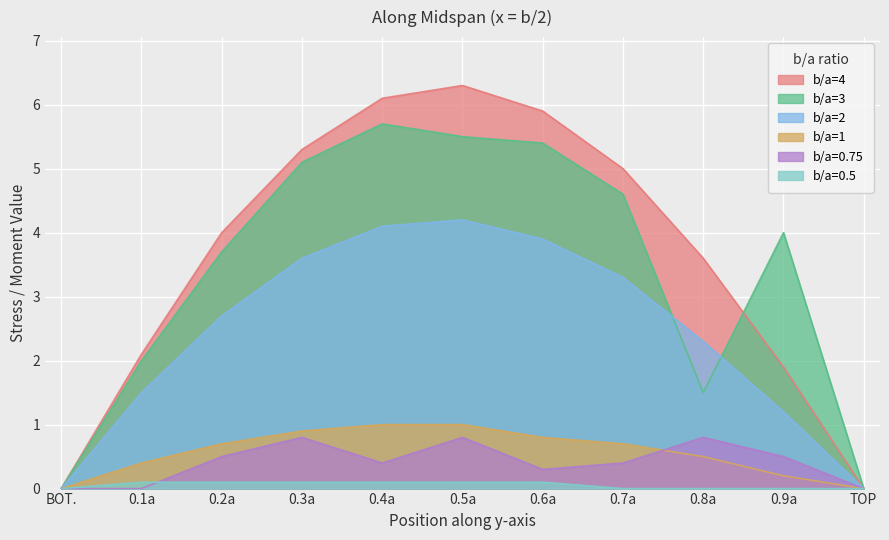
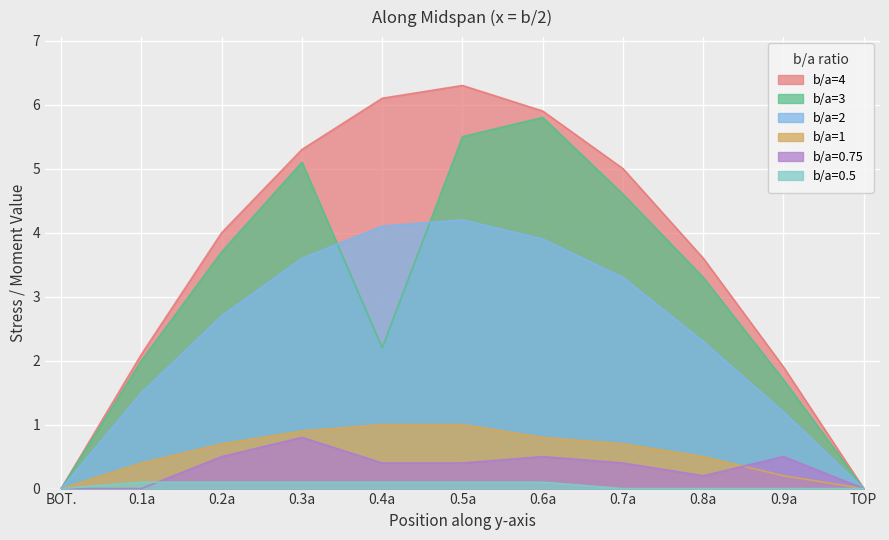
b/a=3, 0.4a: 5.7 -> 2.2
b/a=0.75, 0.5a: 0.8 -> 0.4
b/a=3, 0.6a: 5.4 -> 5.8
b/a=0.75, 0.6a: 0.3 -> 0.5
b/a=3, 0.8a: 1.5 -> 3.3
b/a=0.75, 0.8a: 0.8 -> 0.2
b/a=3, 0.9a: 4.0 -> 1.7
